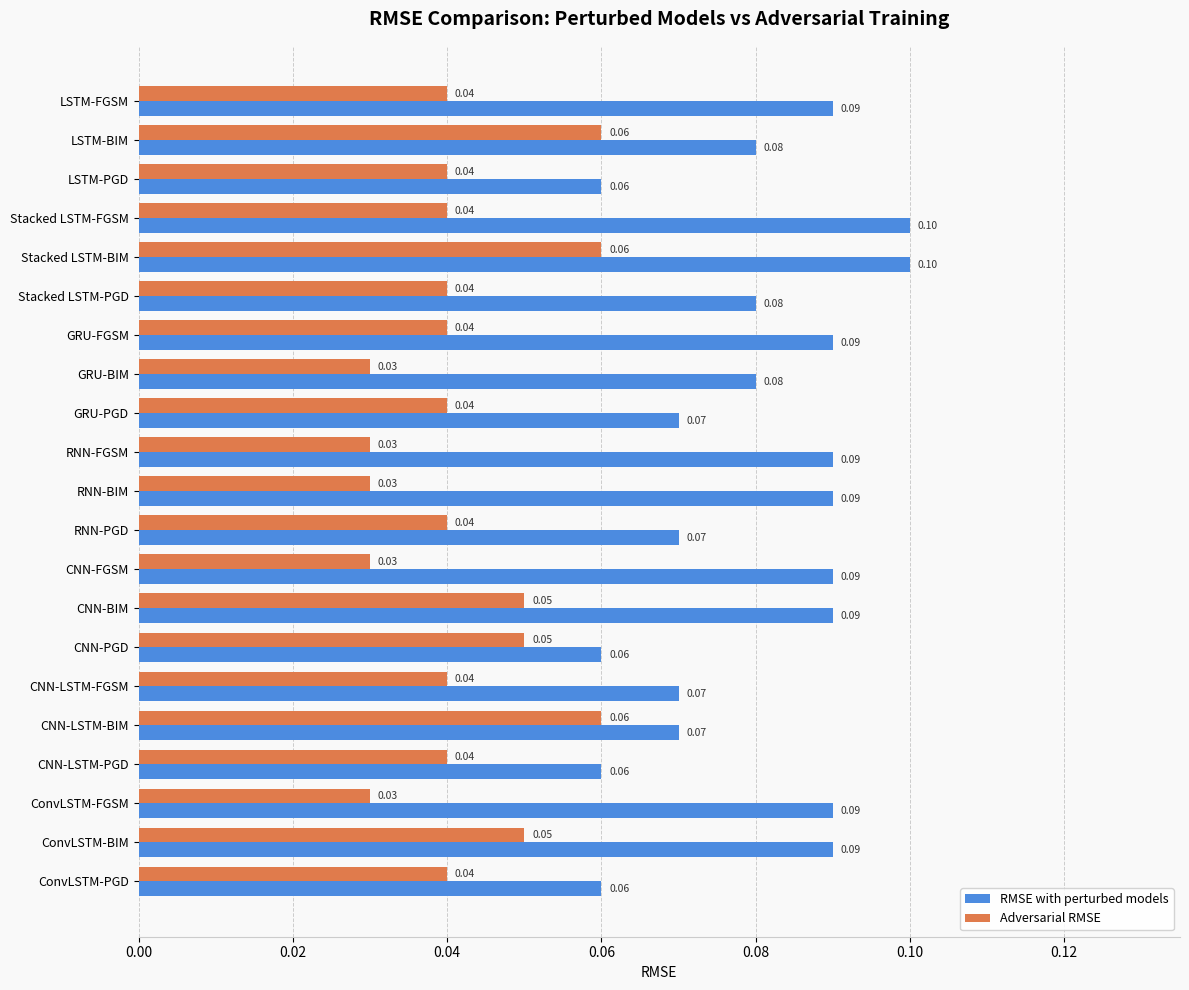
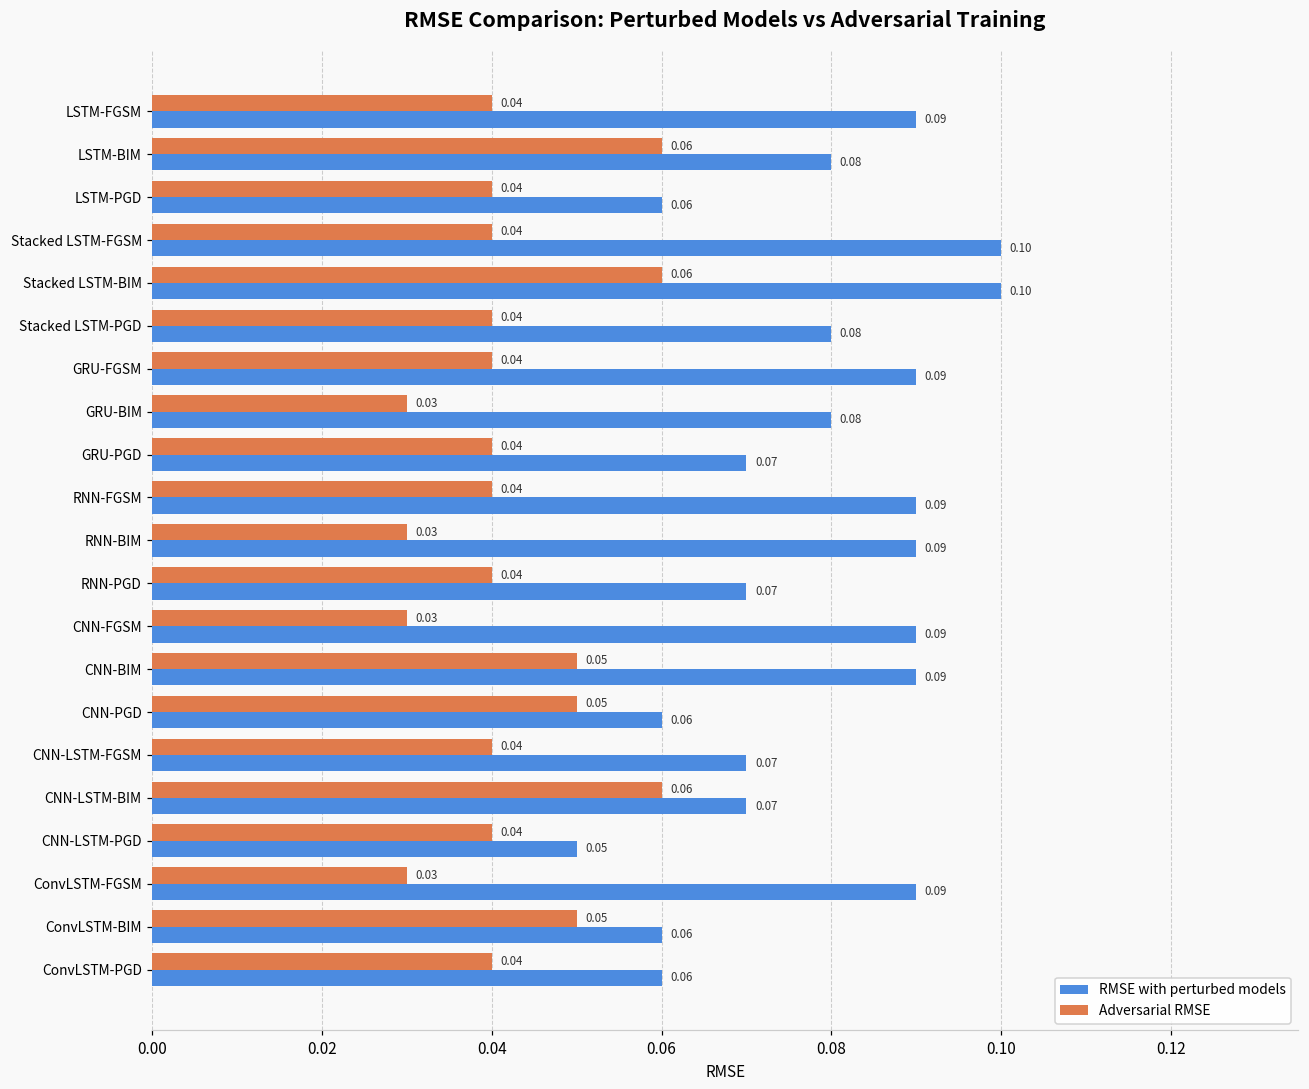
Adversarial RMSE, RNN-FGSM: 0.03 -> 0.04
RMSE with perturbed models, CNN-LSTM-PGD: 0.06 -> 0.05
RMSE with perturbed models, ConvLSTM-BIM: 0.09 -> 0.06
